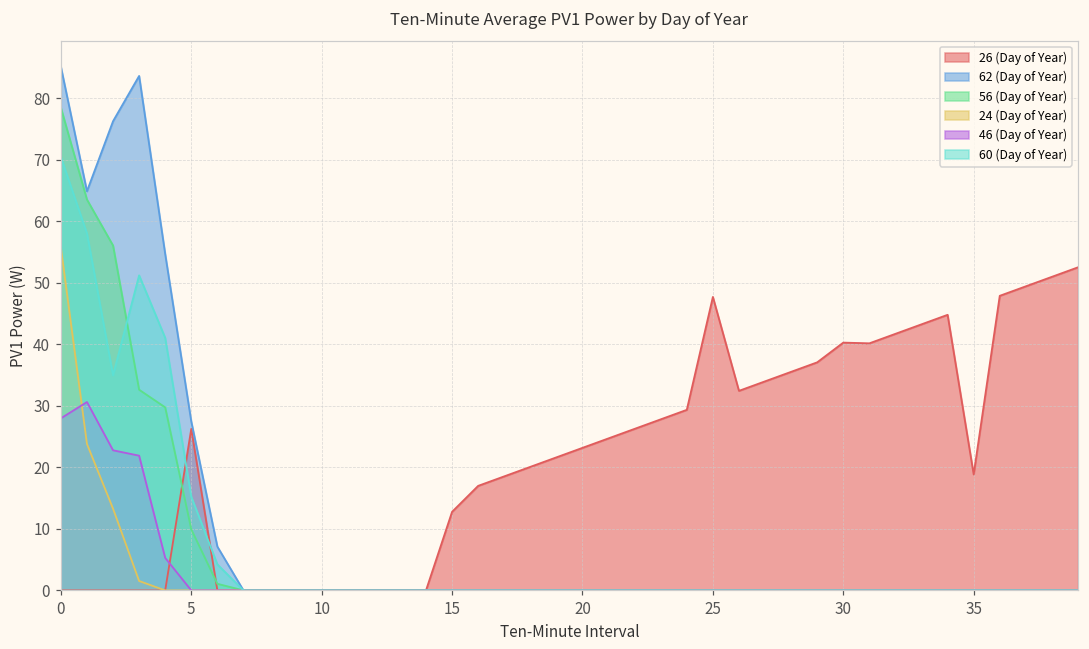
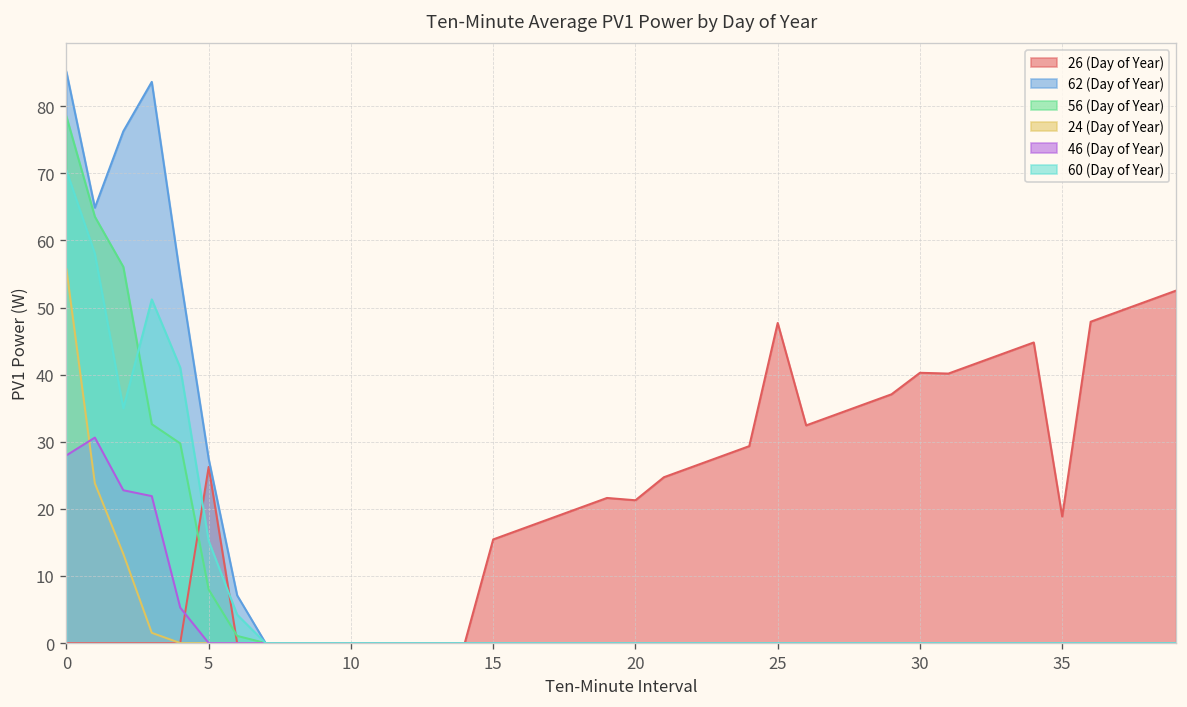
56 (Day of Year), 5: 10 -> 8
26 (Day of Year), 15: 13 -> 15
26 (Day of Year), 20: 23 -> 21
